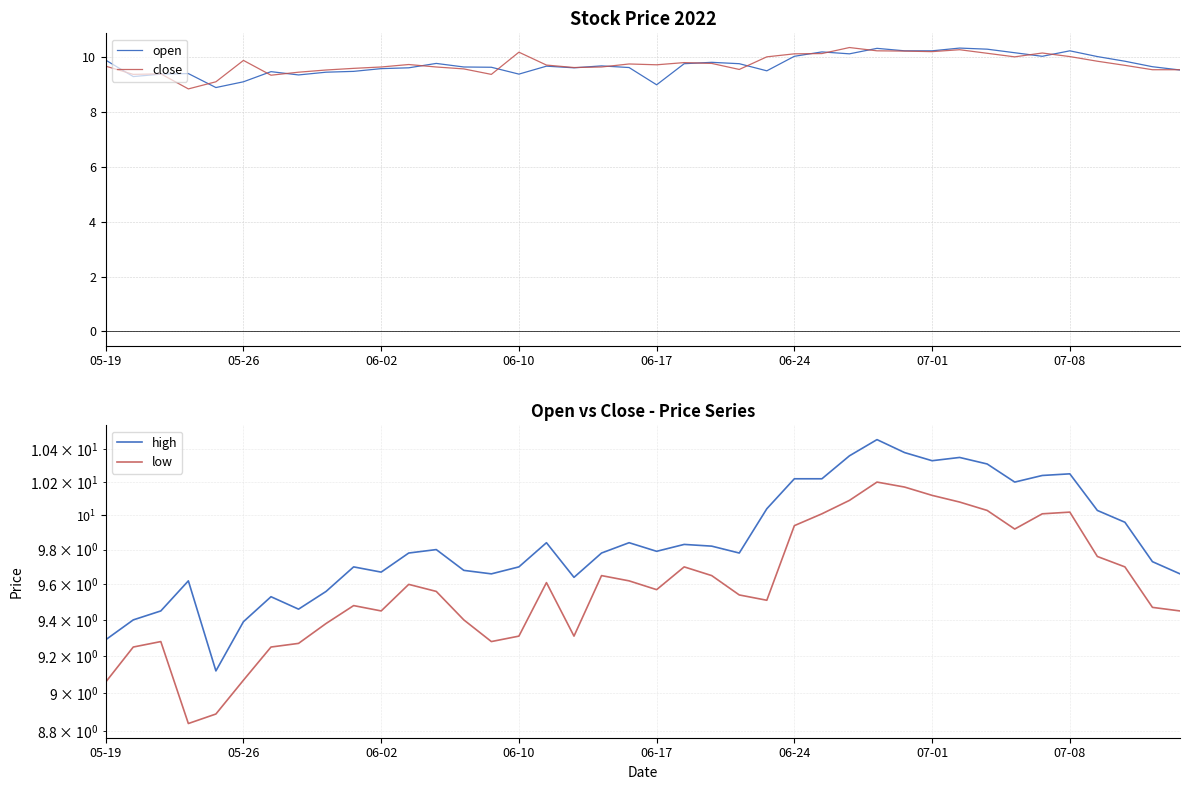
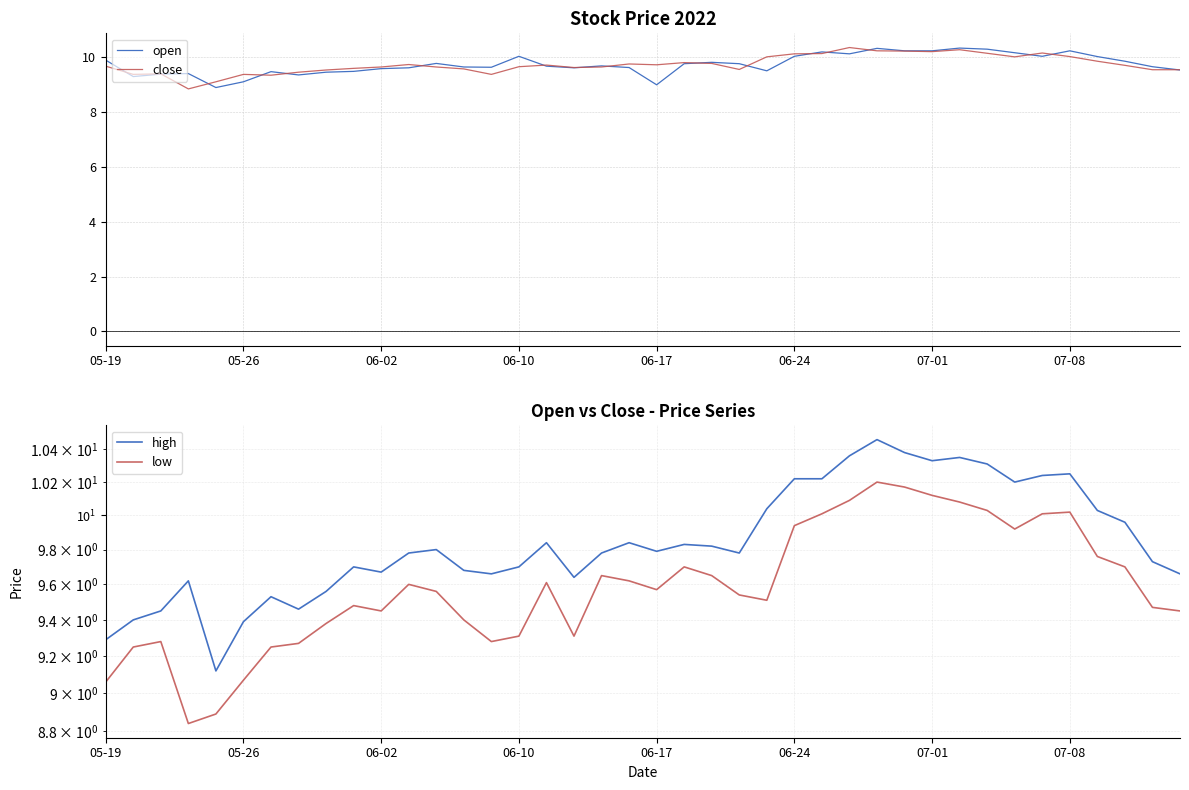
Stock Price 2022, close, 05-26: 9.9 -> 9.4
Stock Price 2022, open, 06-10: 9.4 -> 10.0
Stock Price 2022, close, 06-10: 10.2 -> 9.7
